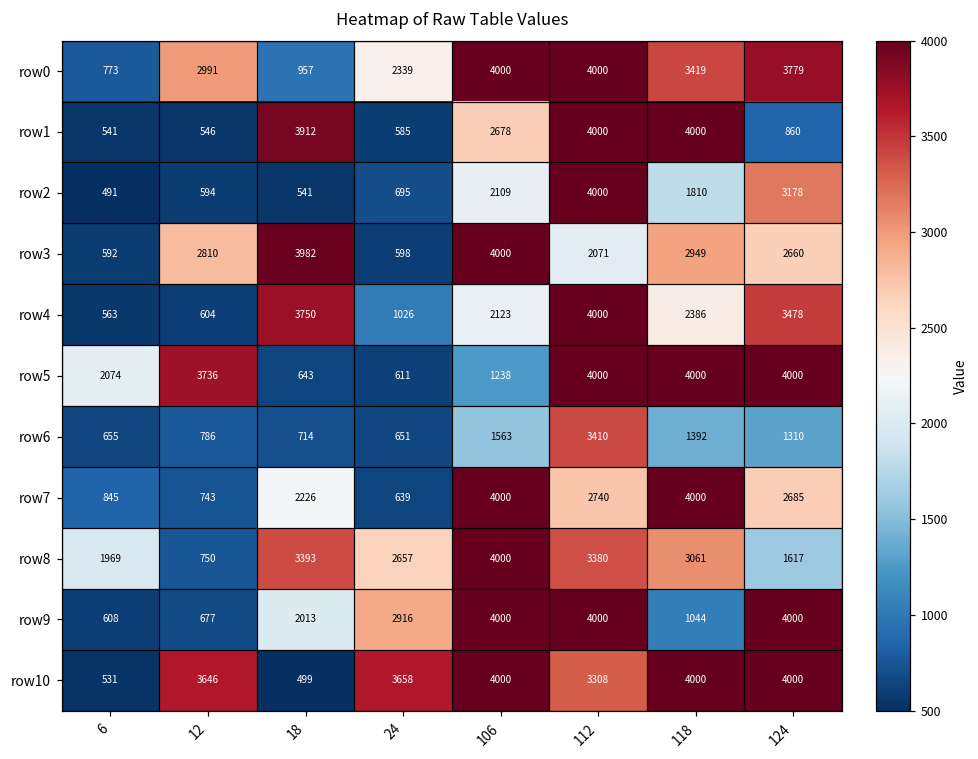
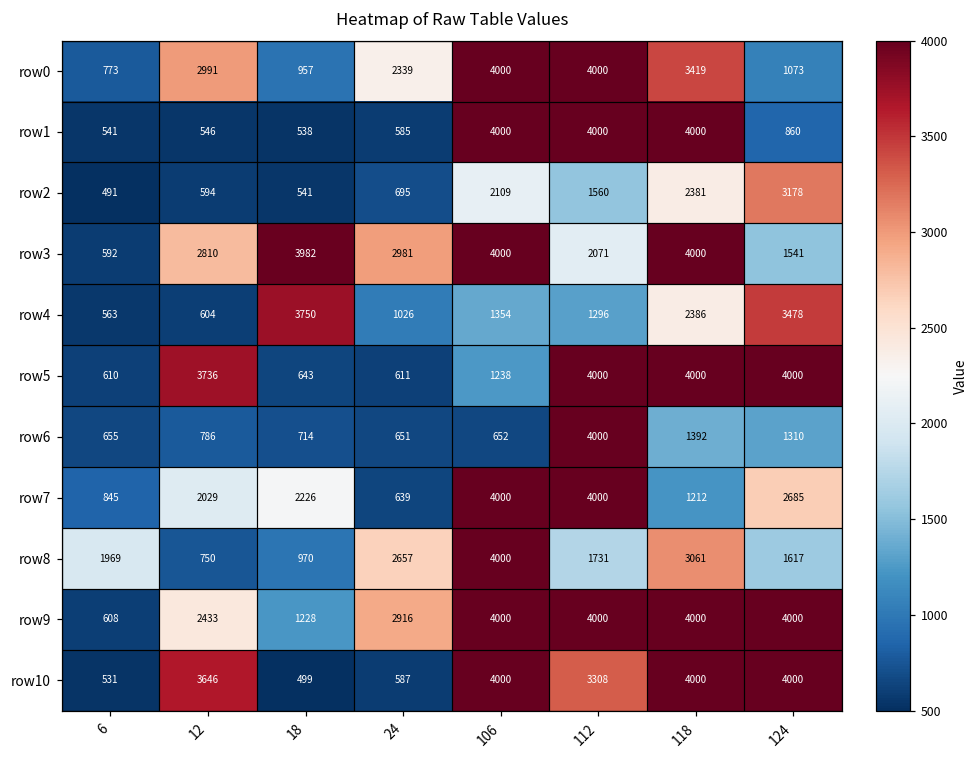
row0, 124: 3779 -> 1073
row1, 18: 3912 -> 538
row1, 106: 2678 -> 4000
row2, 112: 4000 -> 1560
row2, 118: 1810 -> 2381
row3, 24: 598 -> 2981
row3, 118: 2949 -> 4000
row3, 124: 2660 -> 1541
row4, 106: 2123 -> 1354
row4, 112: 4000 -> 1296
row5, 6: 2074 -> 610
row6, 106: 1563 -> 652
row6, 112: 3410 -> 4000
row7, 12: 743 -> 2029
row7, 112: 2740 -> 4000
row7, 118: 4000 -> 1212
row8, 18: 3393 -> 970
row8, 112: 3380 -> 1731
row9, 12: 677 -> 2433
row9, 18: 2013 -> 1228
row9, 118: 1044 -> 4000
row10, 24: 3658 -> 587
